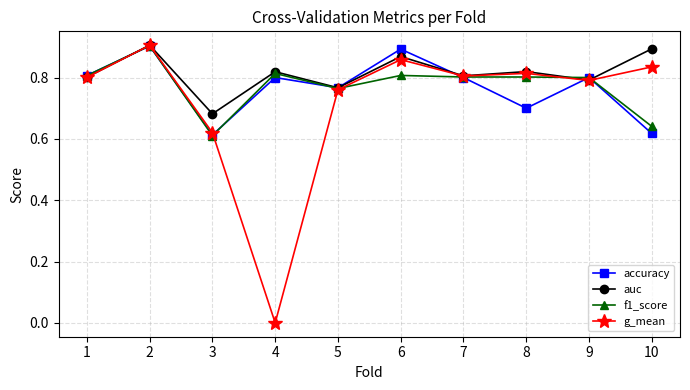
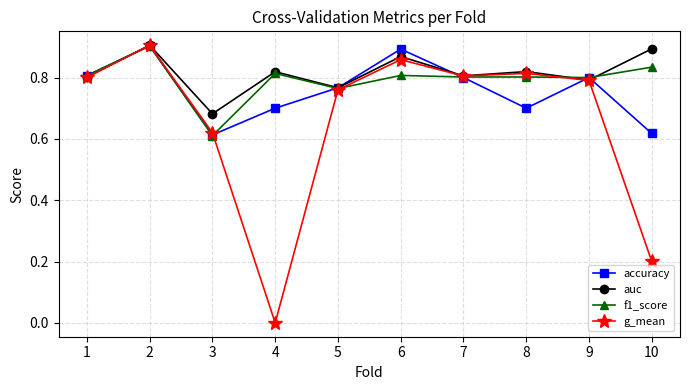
accuracy, 4: 0.8 -> 0.7
f1_score, 10: 0.64 -> 0.83
g_mean, 10: 0.83 -> 0.20
